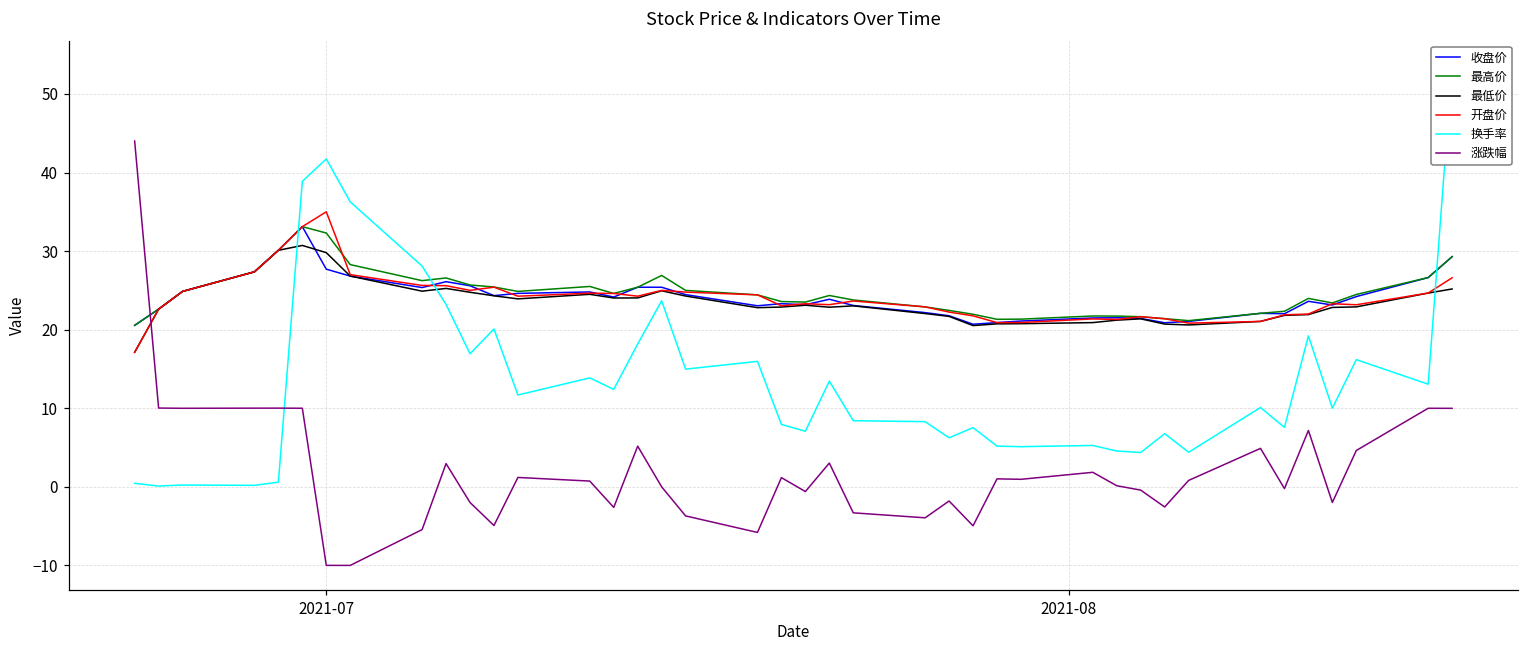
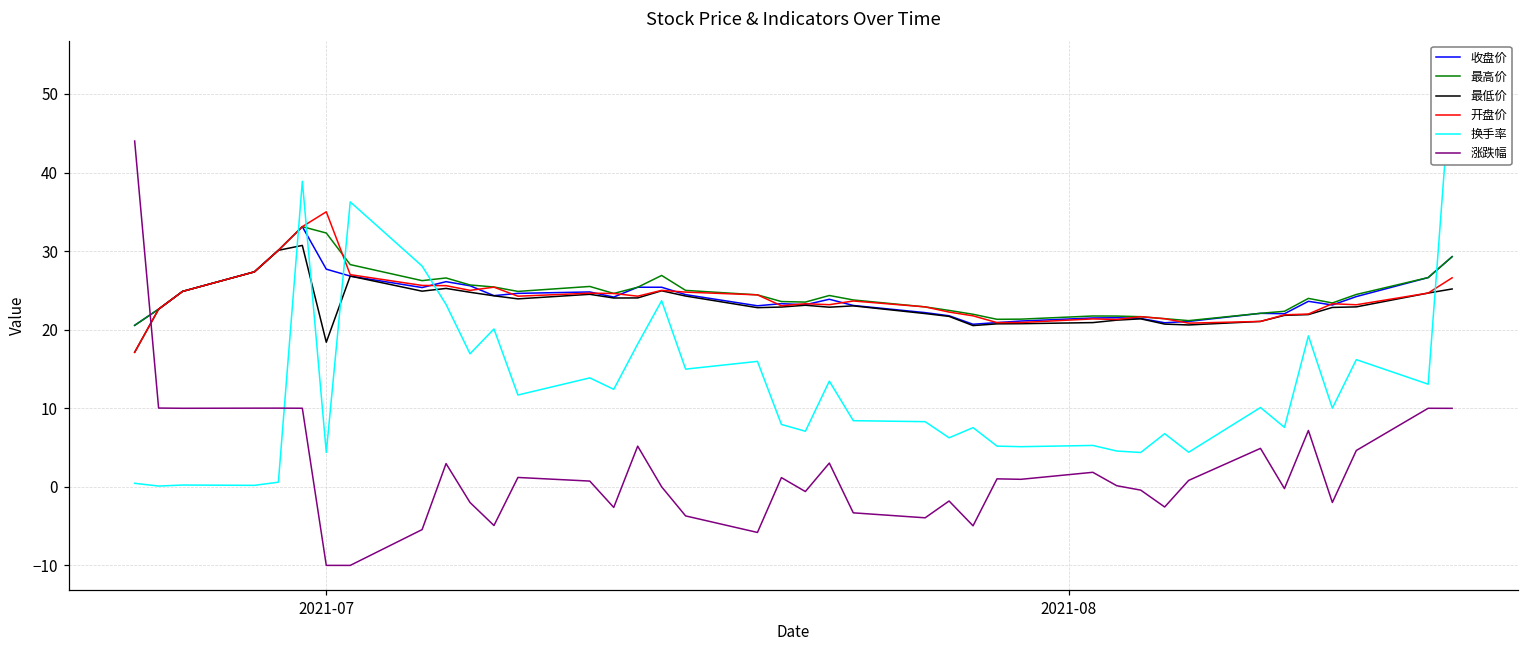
最低价, 2021-07: 30 -> 18
换手率, 2021-07: 42 -> 4
